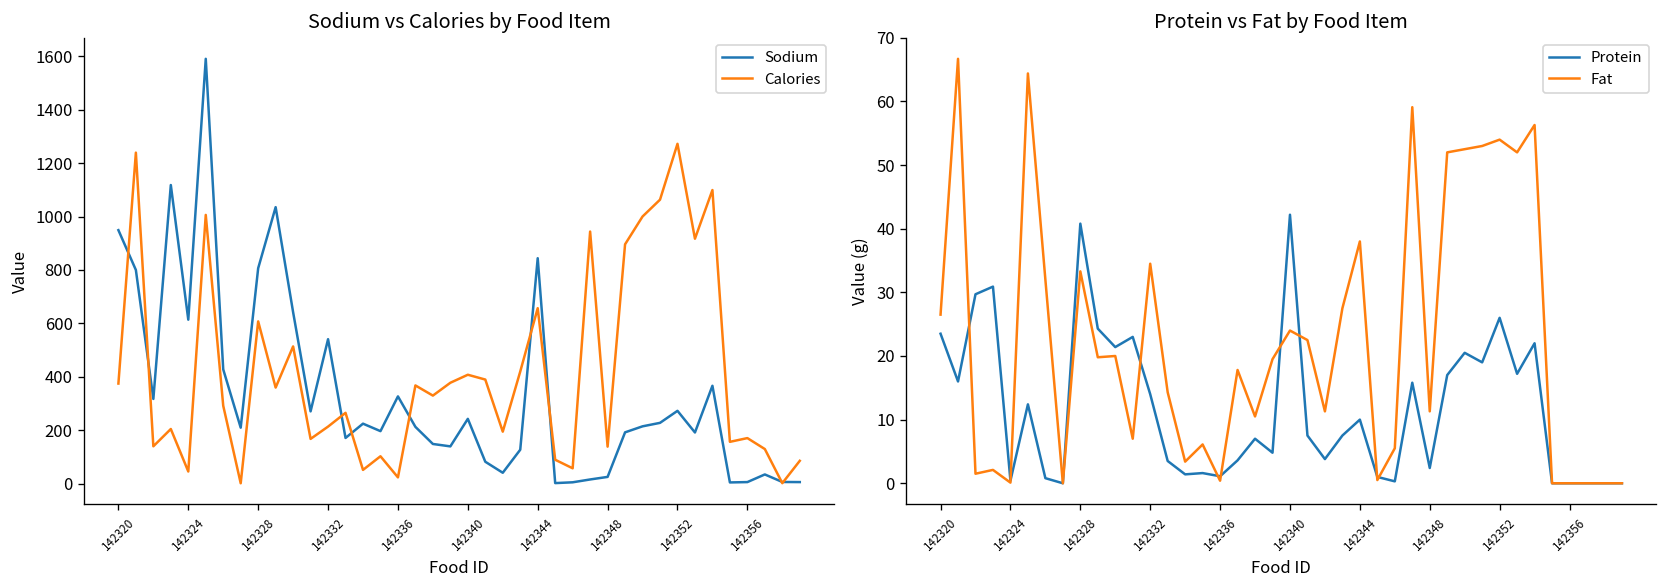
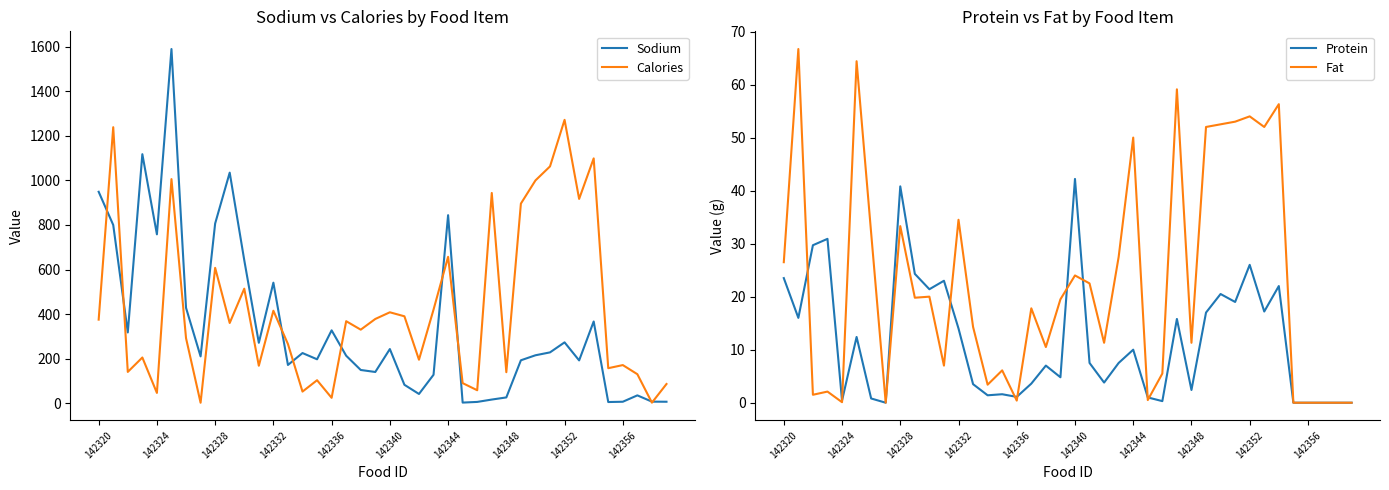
Sodium vs Calories by Food Item, Sodium, 142324: 610 -> 760
Sodium vs Calories by Food Item, Calories, 142332: 210 -> 420
Protein vs Fat by Food Item, Fat, 142344: 38 -> 50
